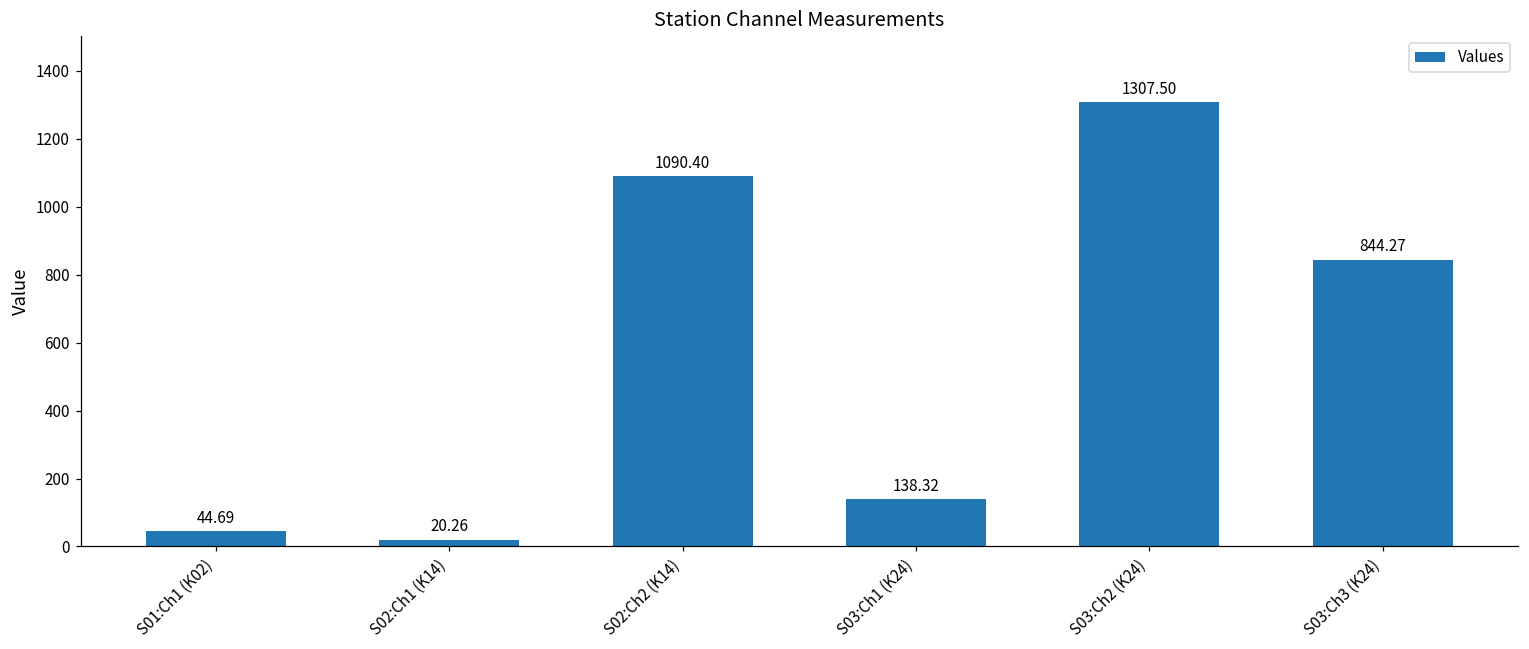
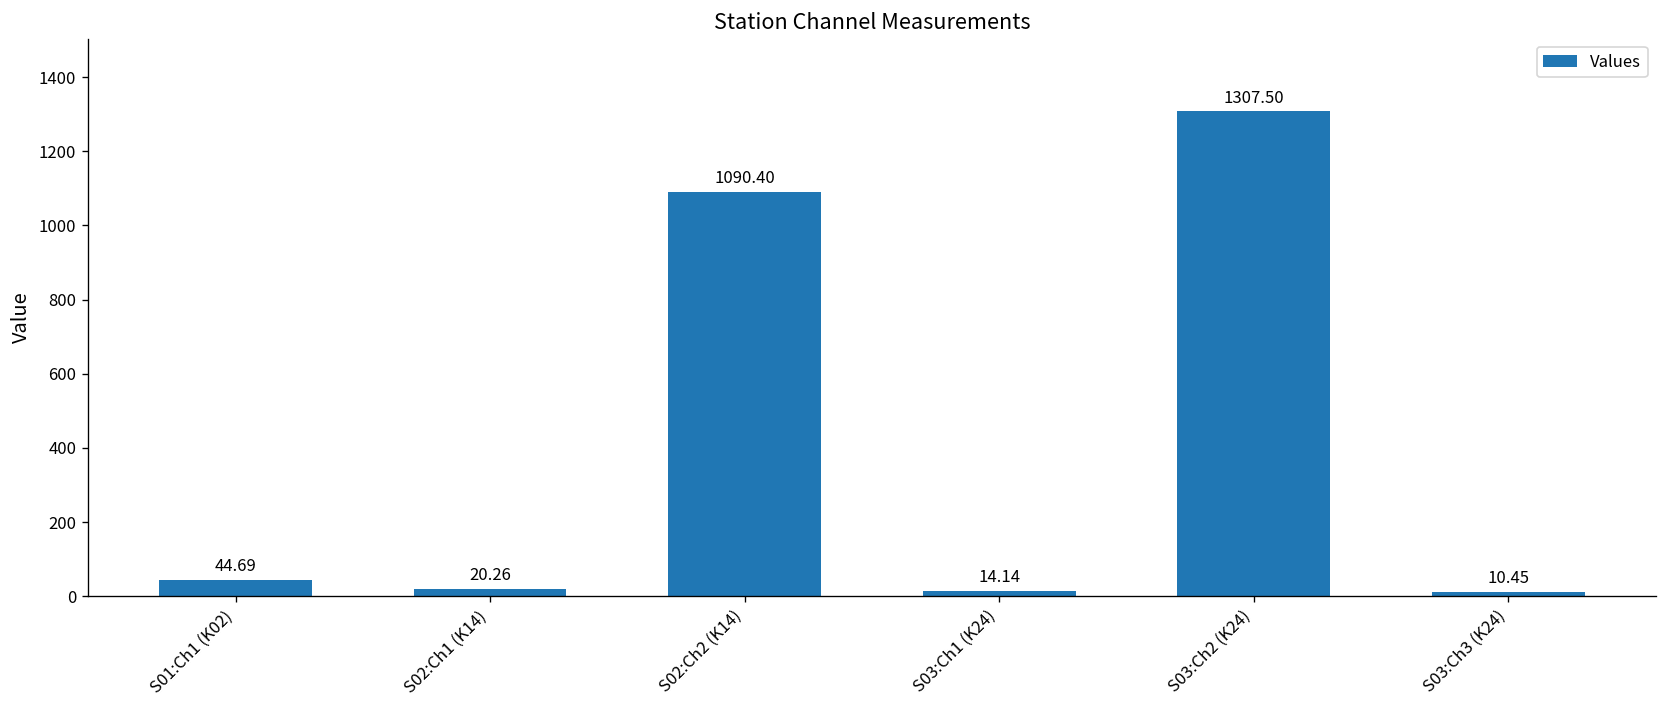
S03:Ch1 (K24): 138.32 -> 14.14
S03:Ch3 (K24): 844.27 -> 10.45
